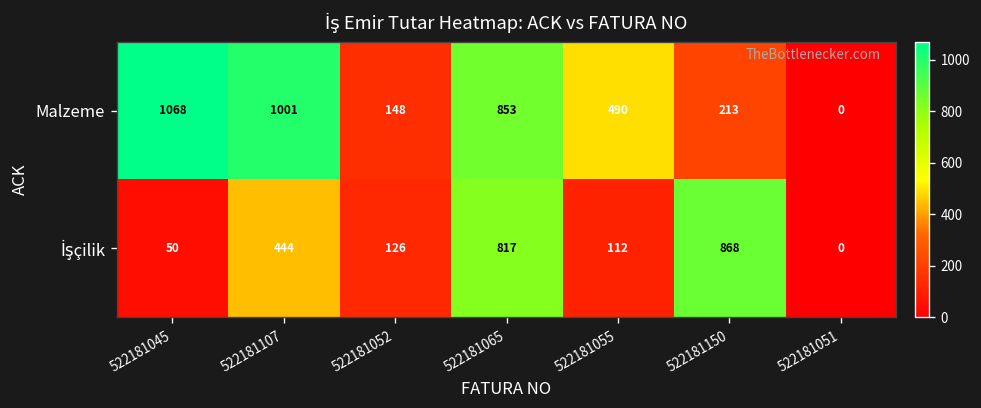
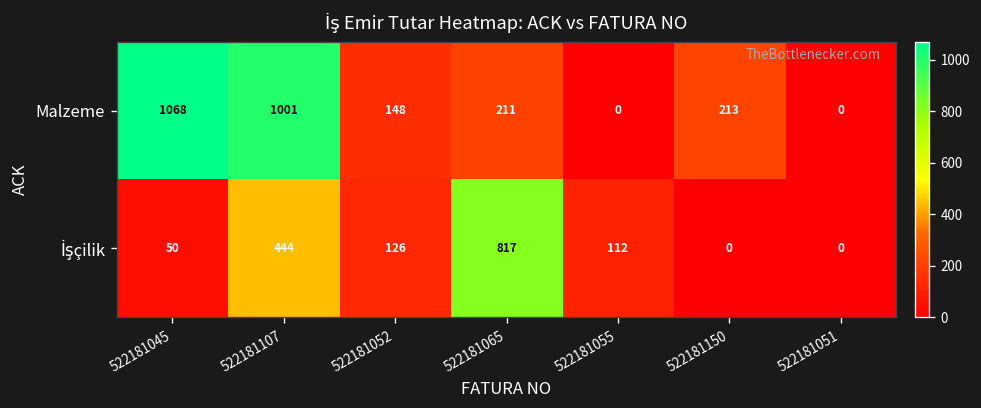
Malzeme, 522181065: 853 -> 211
Malzeme, 522181055: 490 -> 0
İşçilik, 522181150: 868 -> 0
